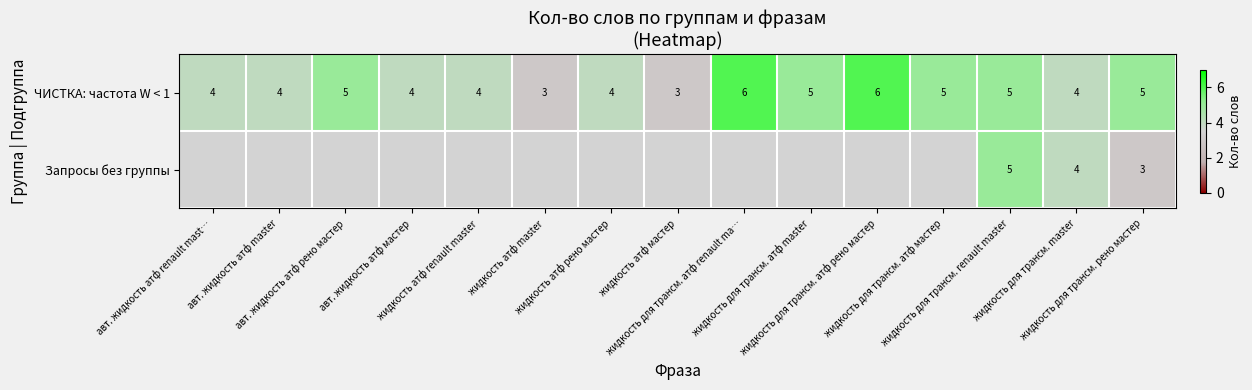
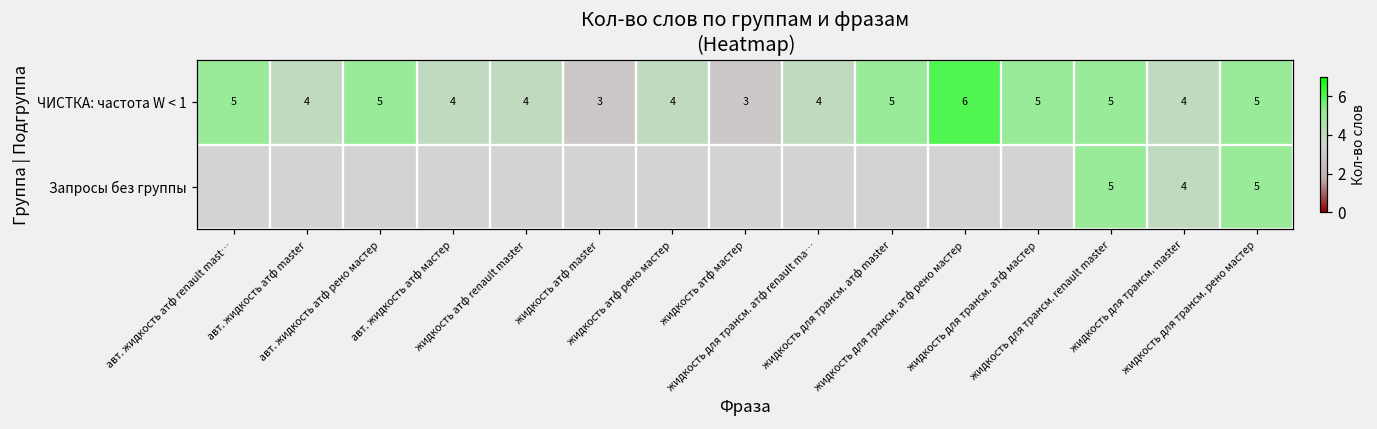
ЧИСТКА: частота W < 1, авт. жидкость атф renault mast…: 4 -> 5
ЧИСТКА: частота W < 1, жидкость для трансм. атф renault ma…: 6 -> 4
Запросы без группы, жидкость для трансм. рено мастер: 3 -> 5
